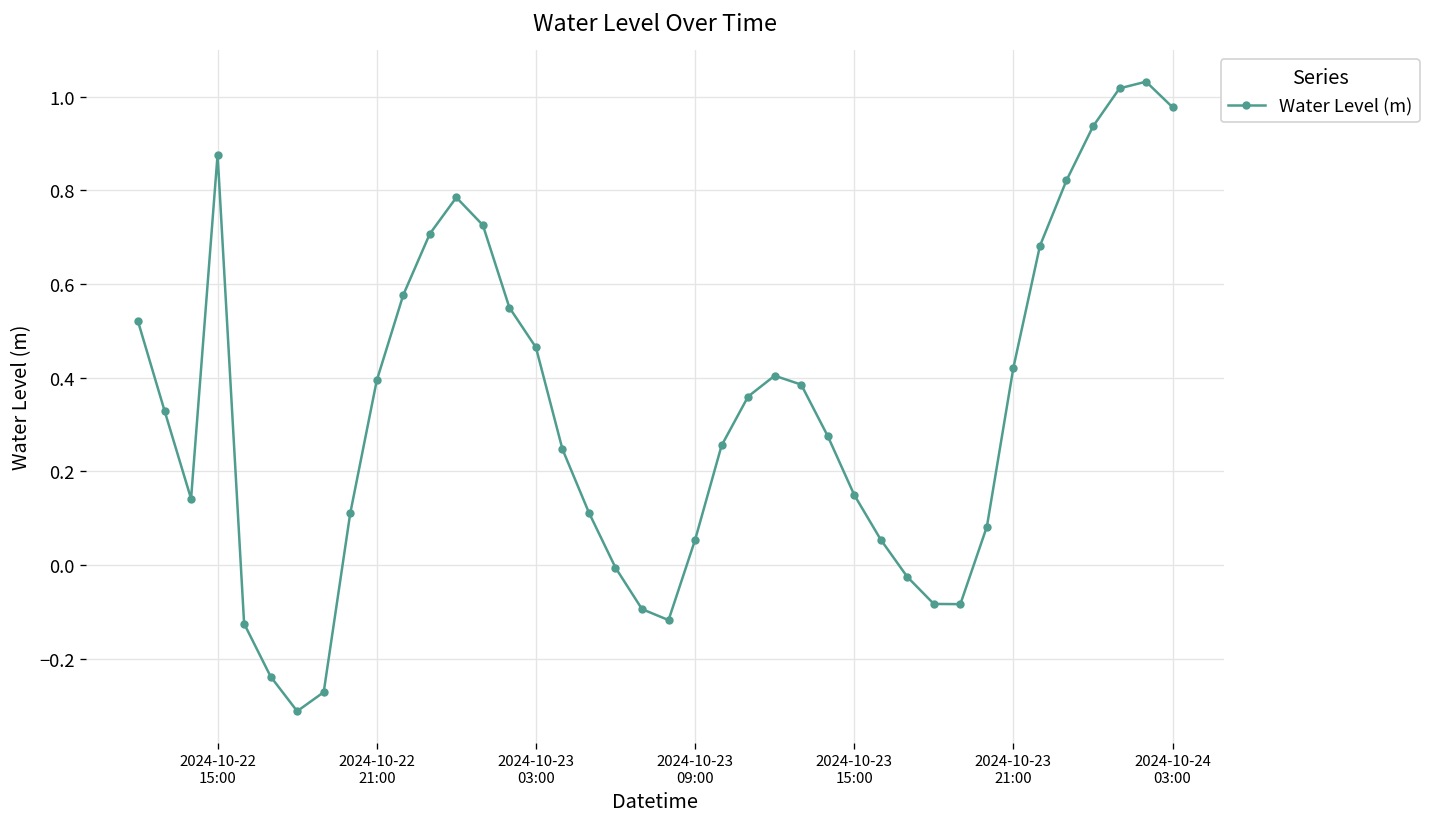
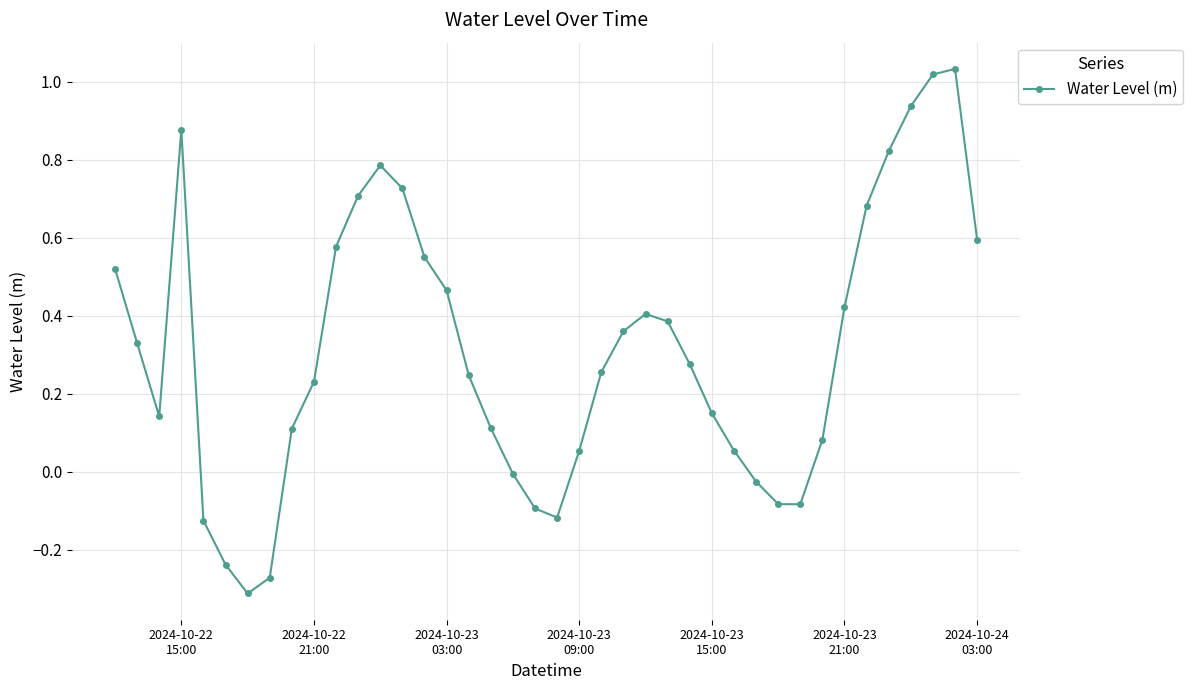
2024-10-22 21:00: 0.39 -> 0.23
2024-10-24 03:00: 0.98 -> 0.59
